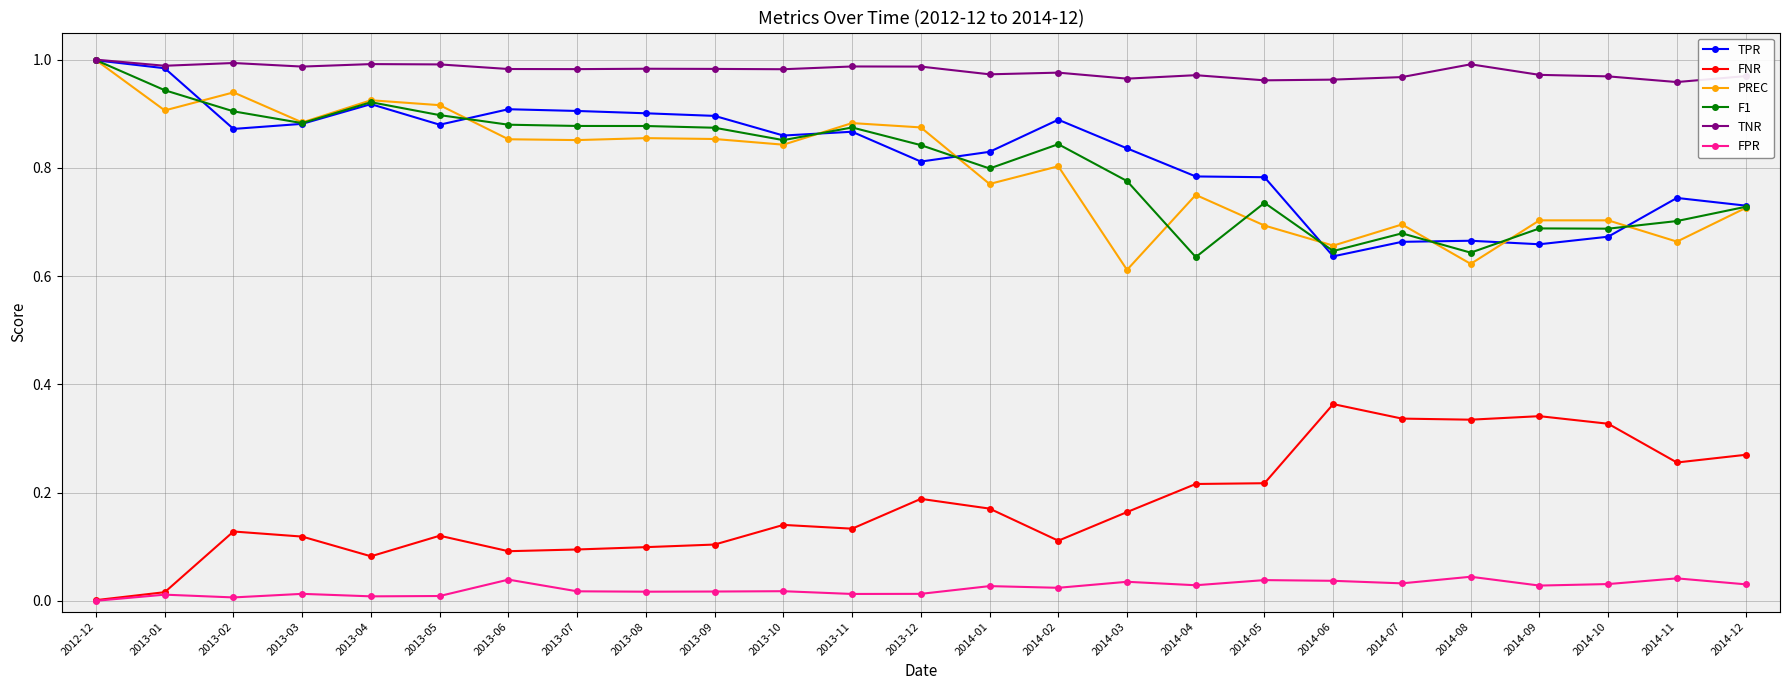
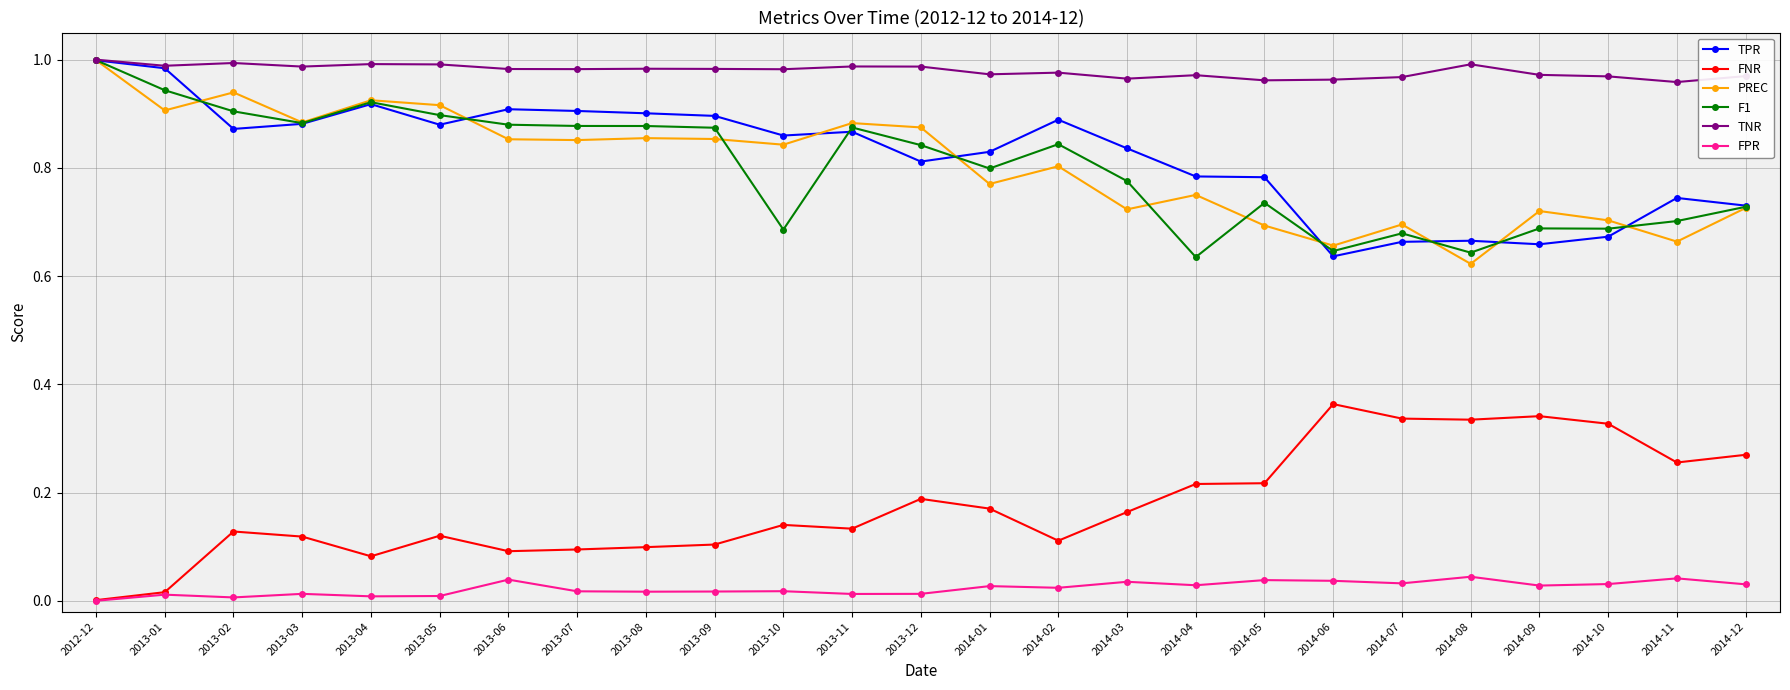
F1, 2013-10: 0.85 -> 0.69
PREC, 2014-03: 0.61 -> 0.72
PREC, 2014-09: 0.70 -> 0.72
